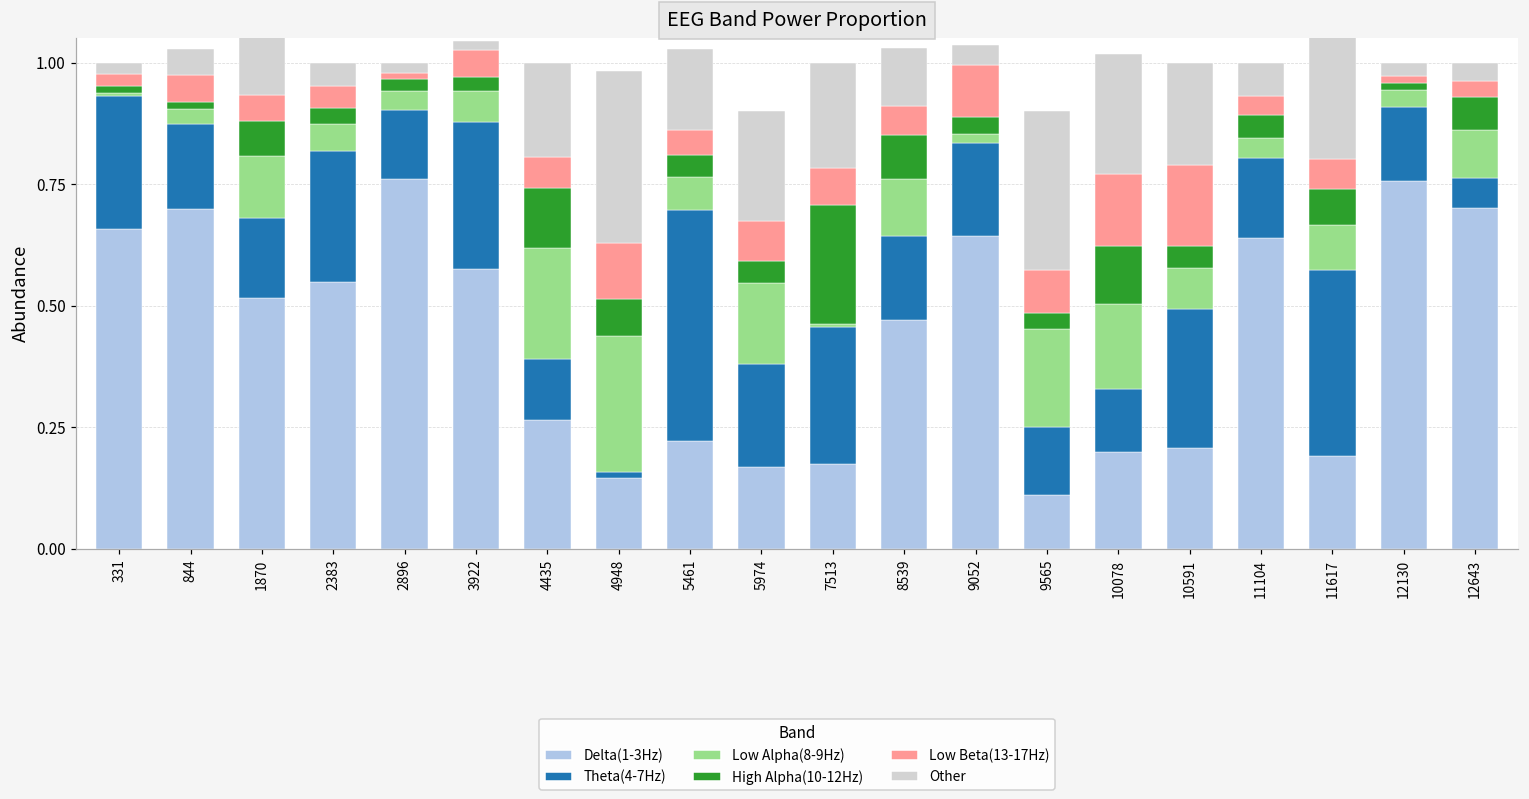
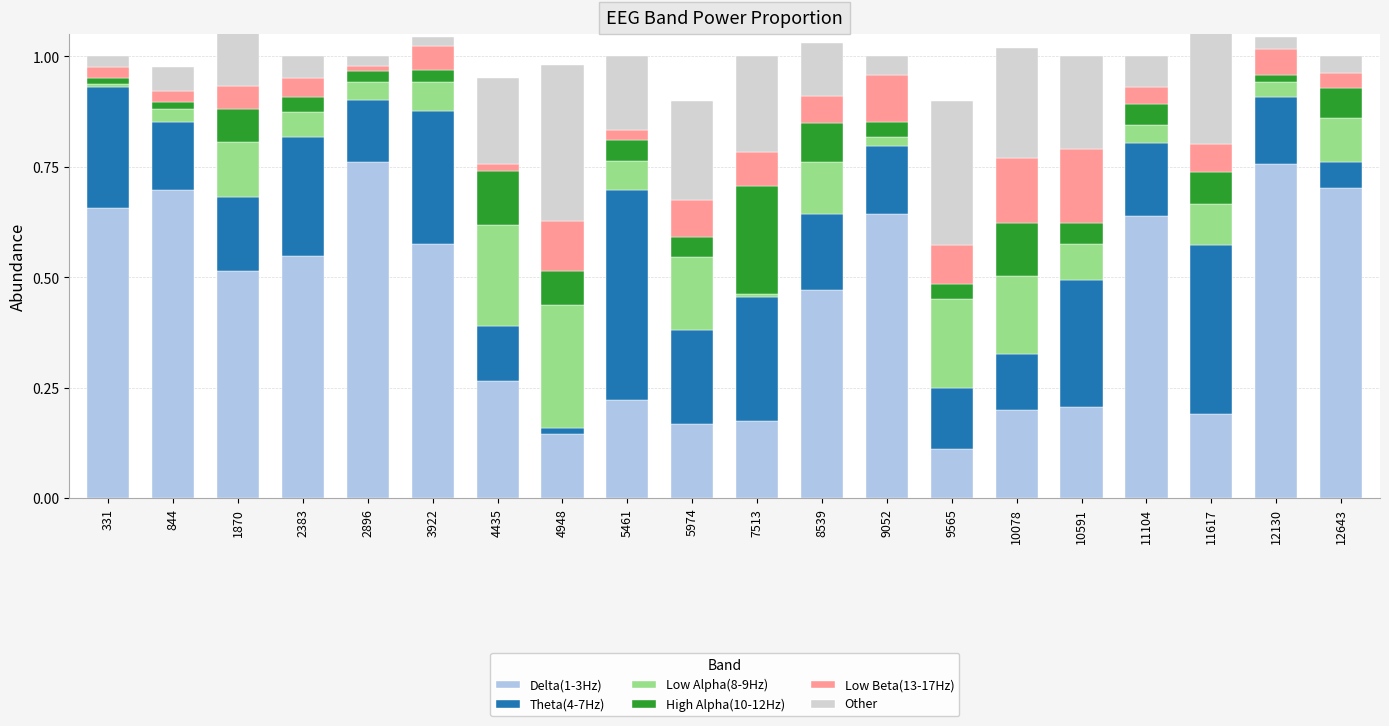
Theta(4-7Hz), 844: 0.18 -> 0.15
Low Beta(13-17Hz), 844: 0.06 -> 0.03
Low Beta(13-17Hz), 4435: 0.06 -> 0.01
Low Beta(13-17Hz), 5461: 0.05 -> 0.02
Theta(4-7Hz), 9052: 0.19 -> 0.16
Low Beta(13-17Hz), 12130: 0.02 -> 0.06
